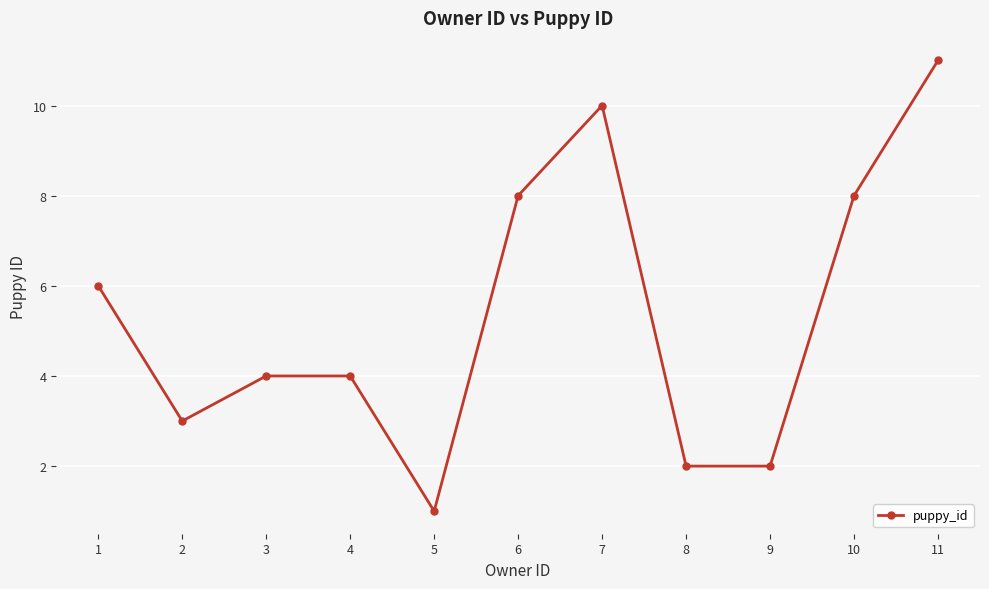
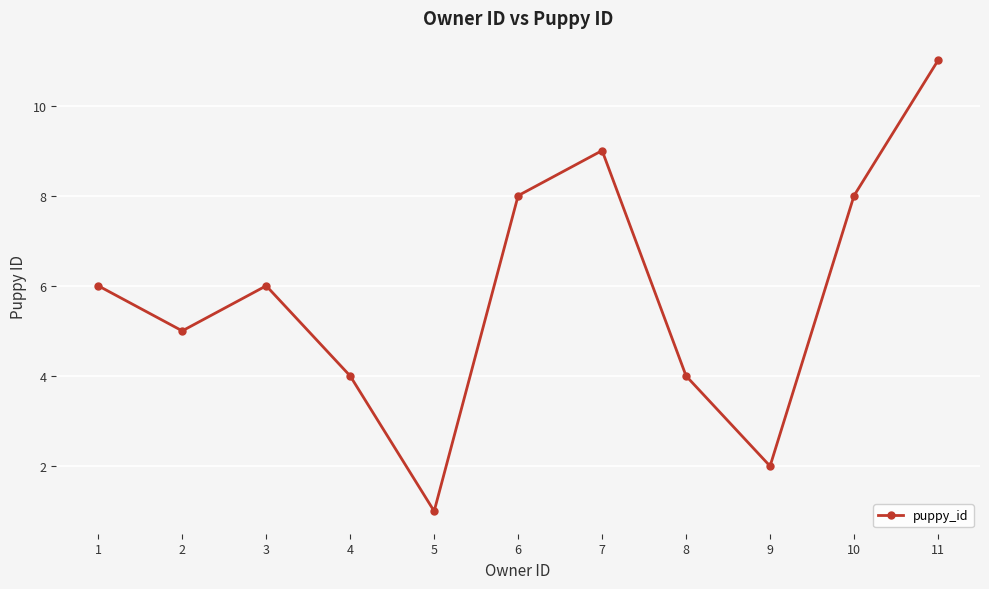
2: 3 -> 5
3: 4 -> 6
7: 10 -> 9
8: 2 -> 4
